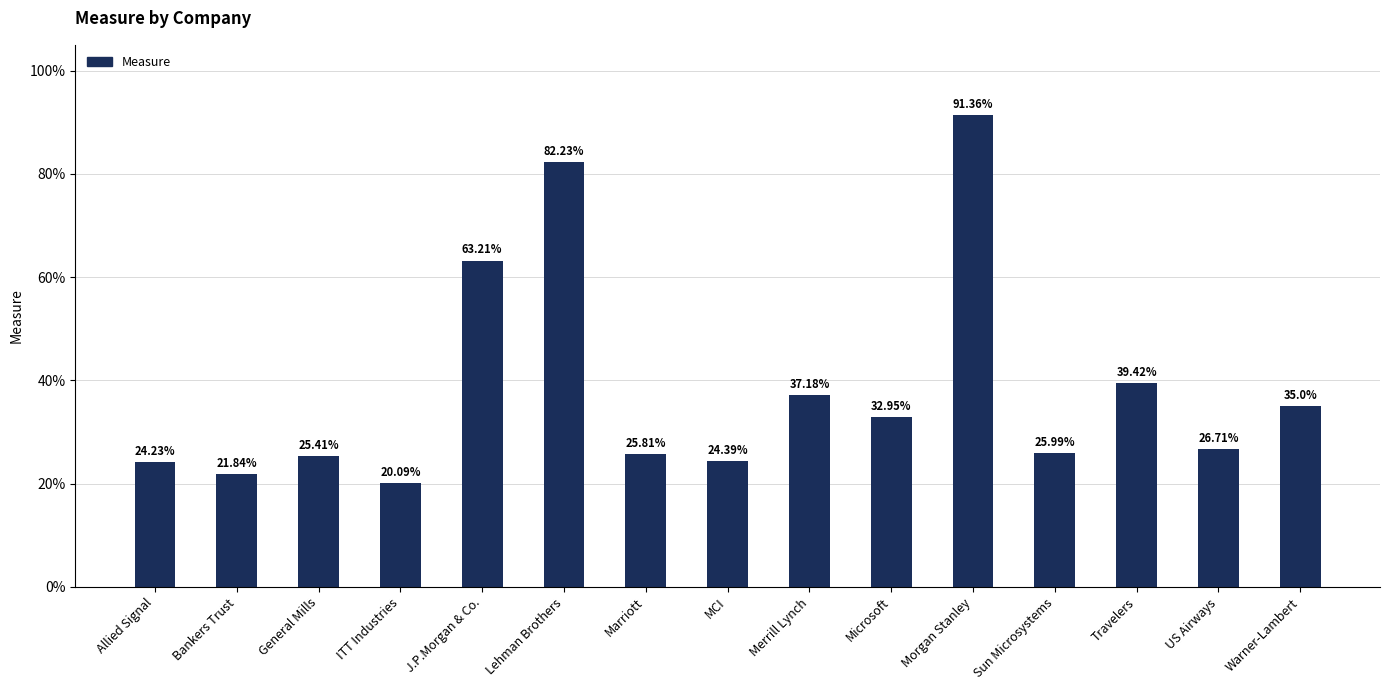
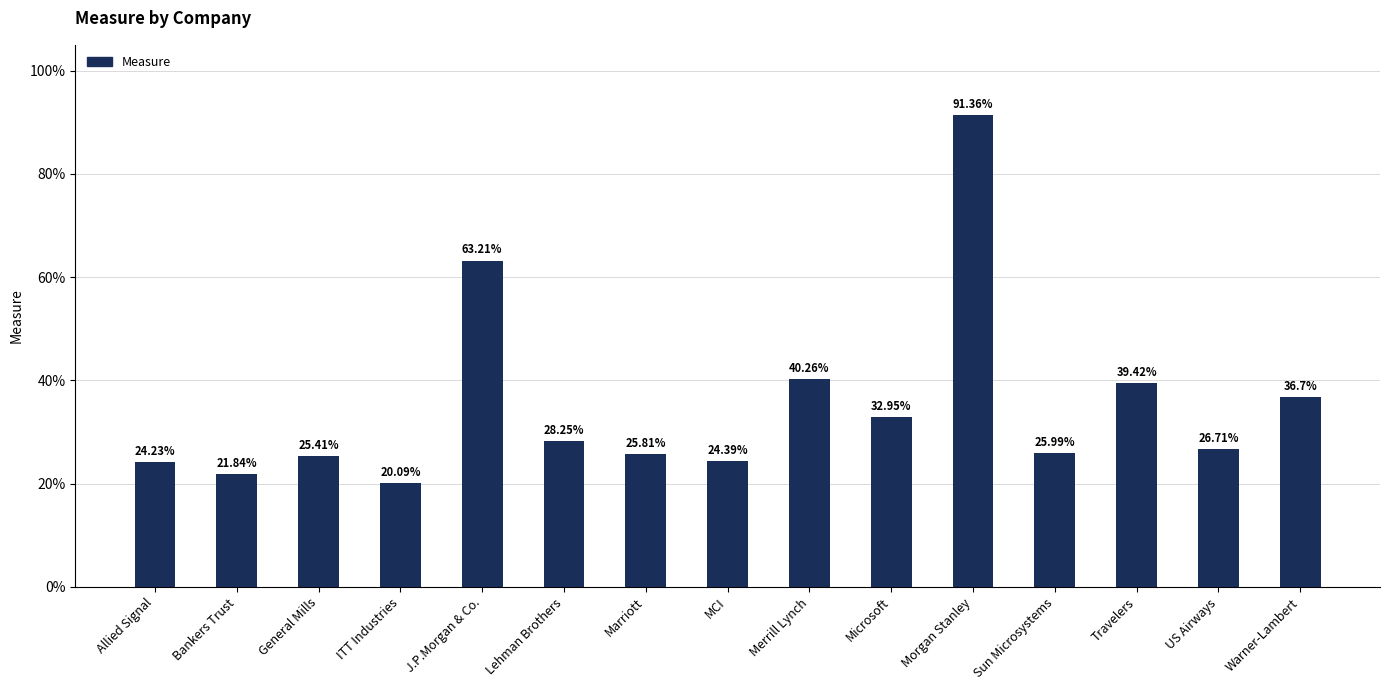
Lehman Brothers: 82.23% -> 28.25%
Merrill Lynch: 37.18% -> 40.26%
Warner-Lambert: 35.0% -> 36.7%
